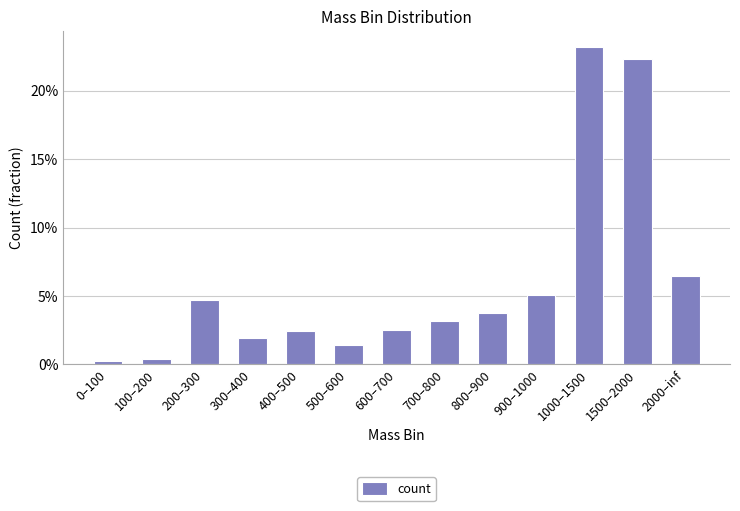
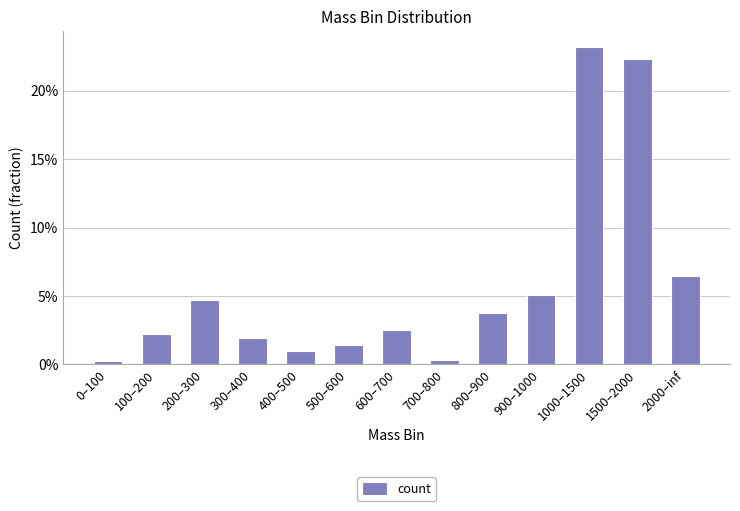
100–200: 0.4% -> 2.2%
400–500: 2.4% -> 1.0%
700–800: 3.2% -> 0.3%
